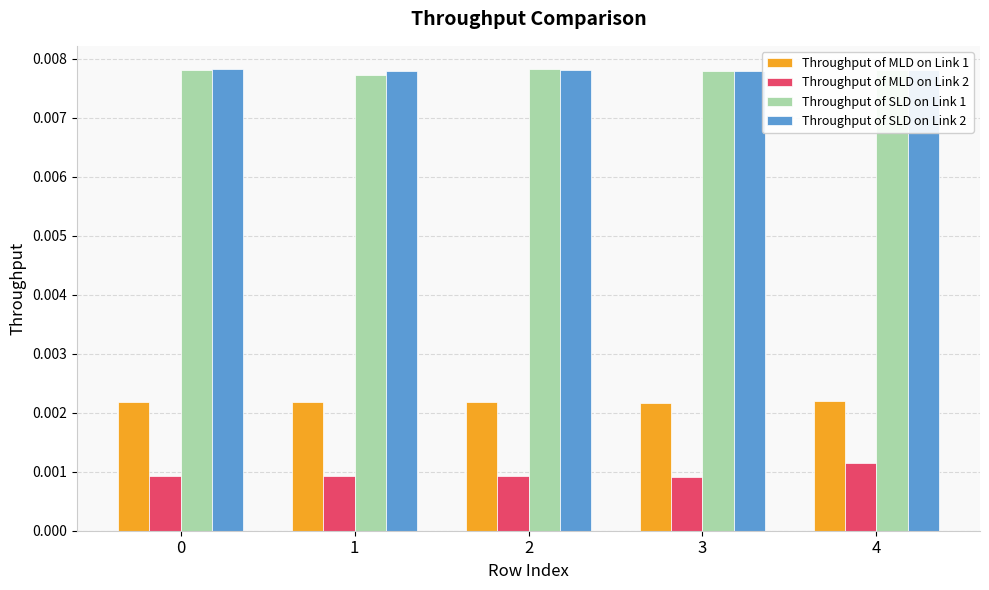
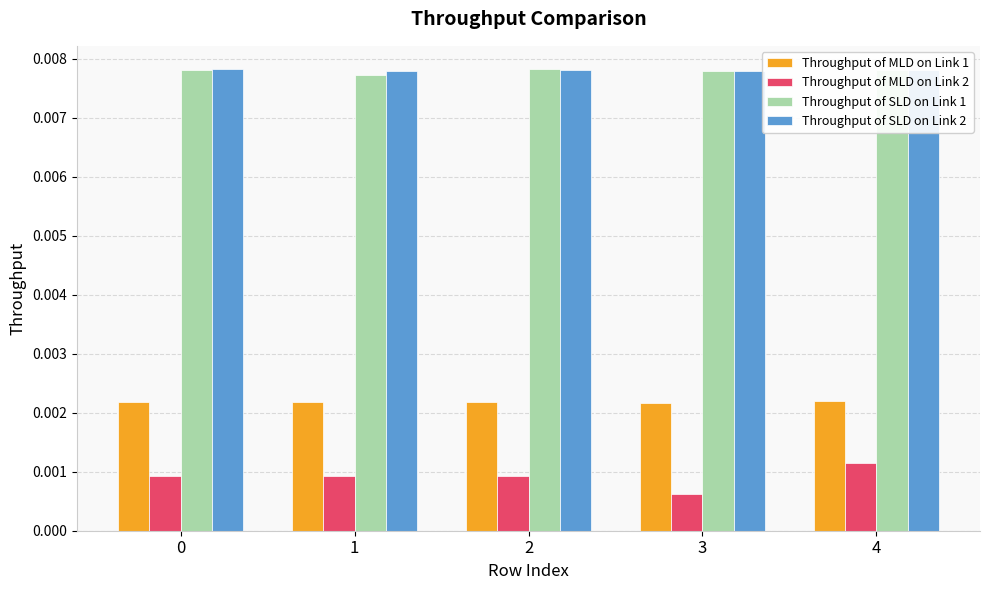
Throughput of MLD on Link 2, 3: 0.0009 -> 0.0006
